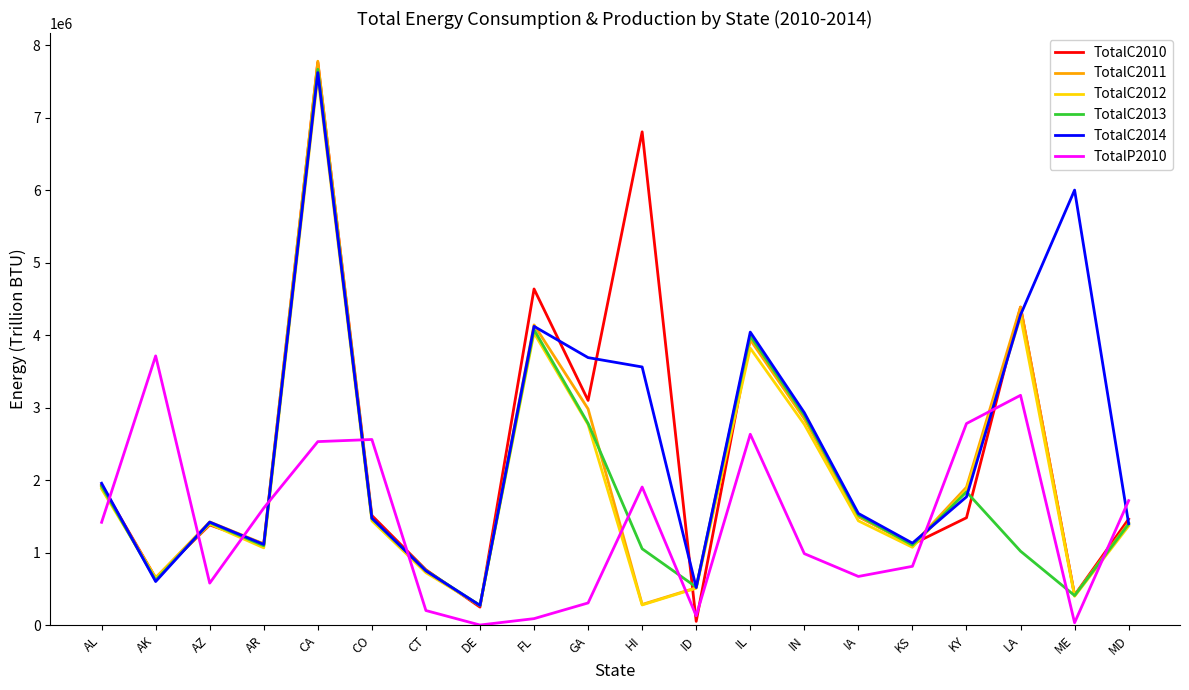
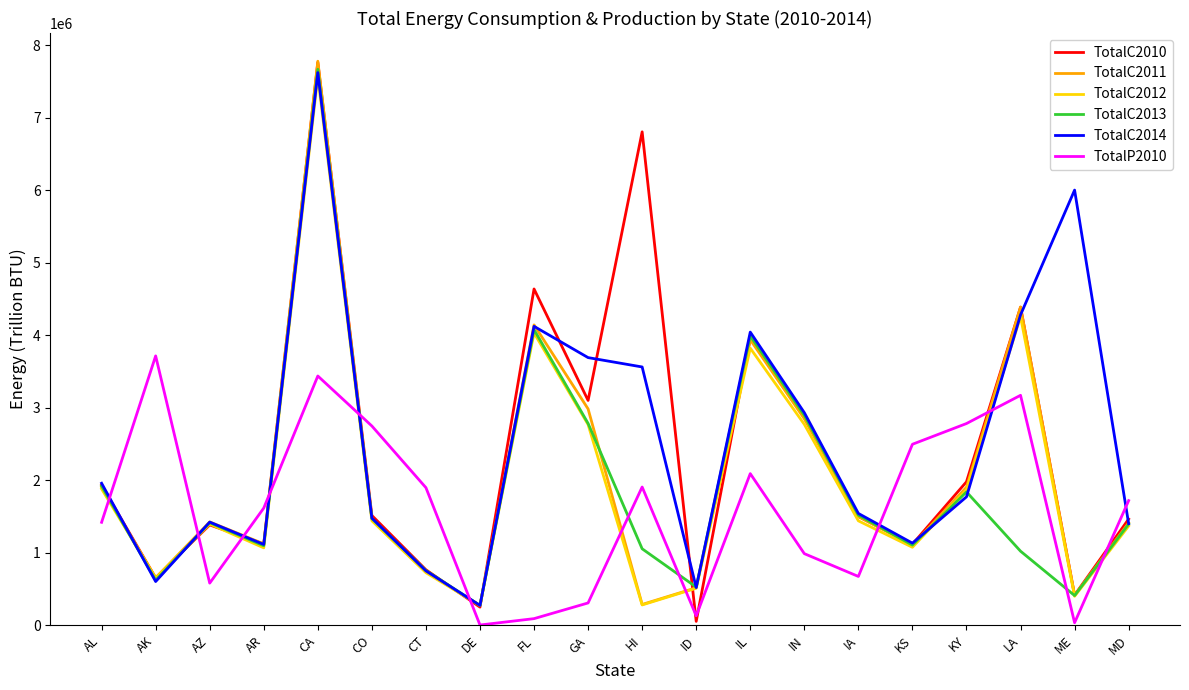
TotalP2010, CA: 2500000 -> 3400000
TotalP2010, CO: 2600000 -> 2700000
TotalP2010, CT: 200000 -> 1900000
TotalP2010, IL: 2600000 -> 2100000
TotalP2010, KS: 800000 -> 2500000
TotalC2010, KY: 1500000 -> 2000000
